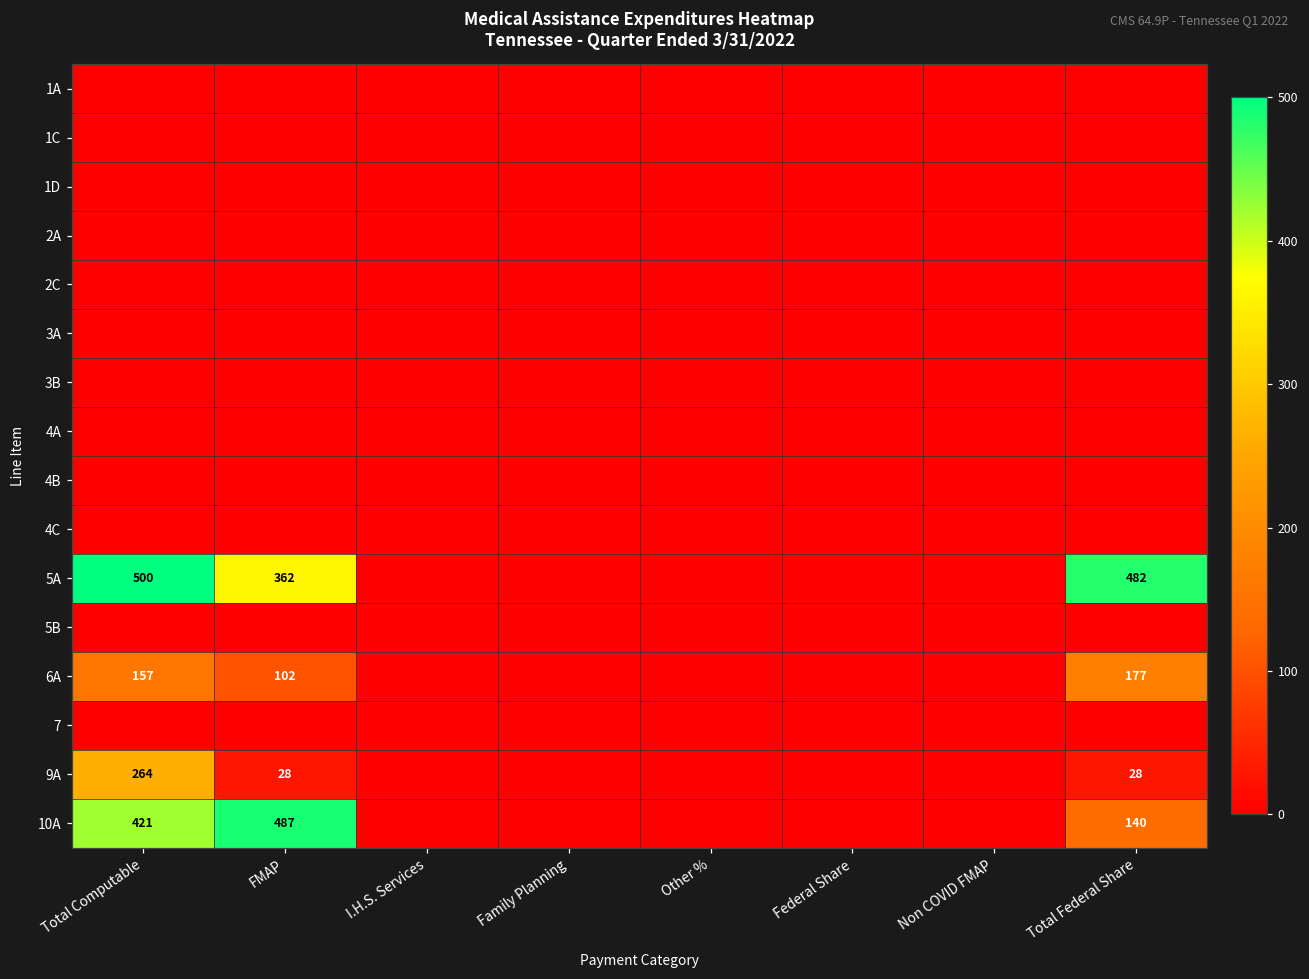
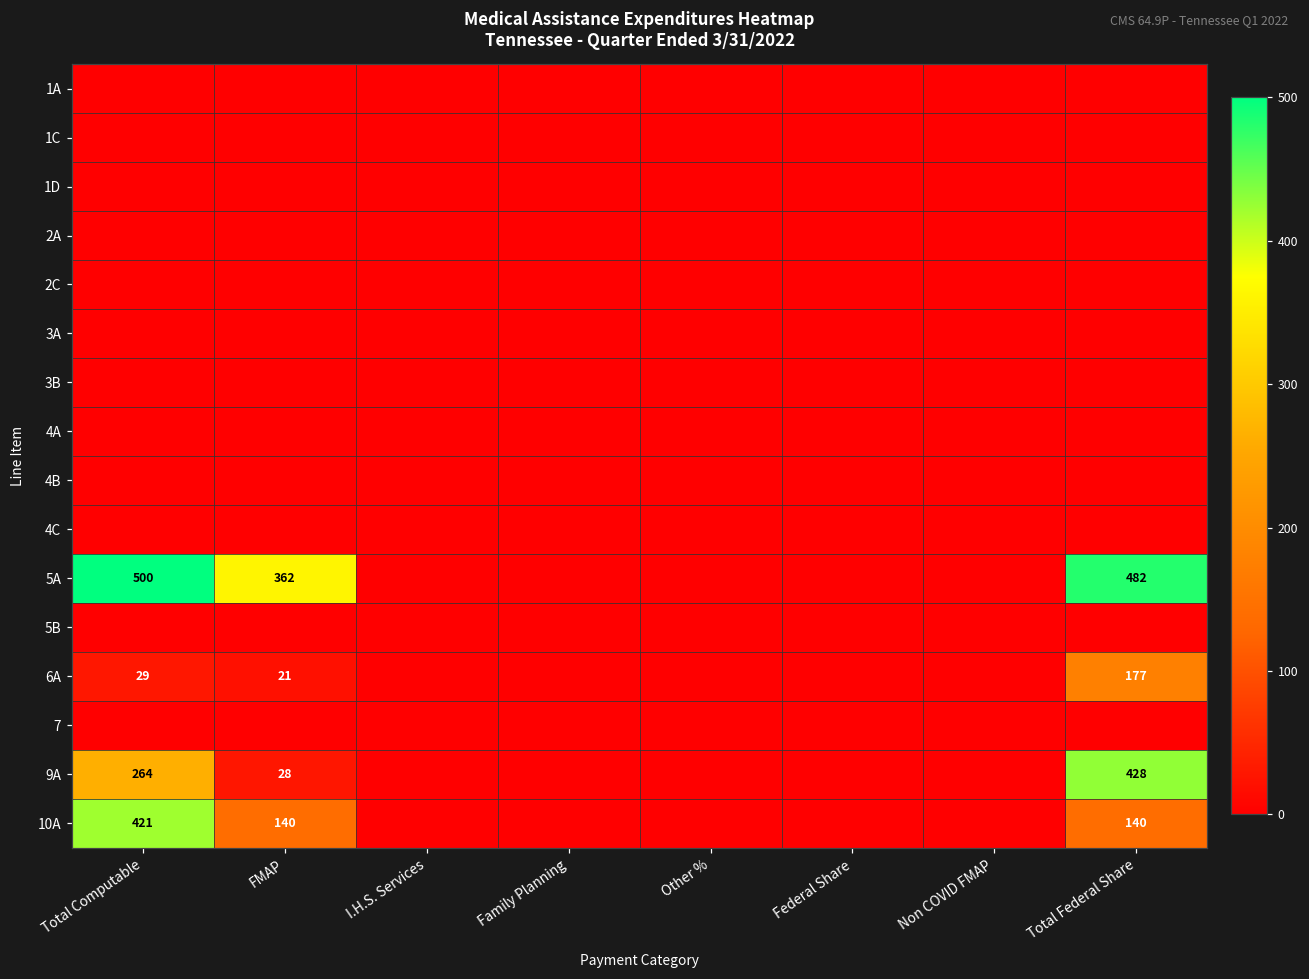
6A, Total Computable: 157 -> 29
6A, FMAP: 102 -> 21
9A, Total Federal Share: 28 -> 428
10A, FMAP: 487 -> 140
